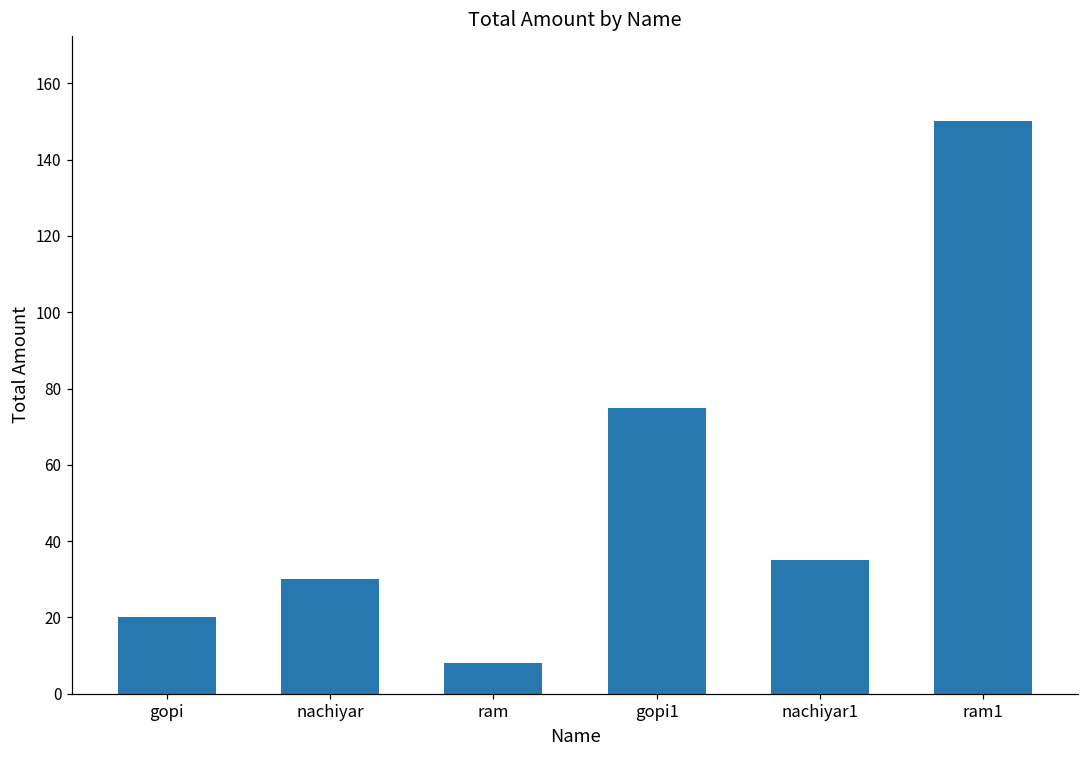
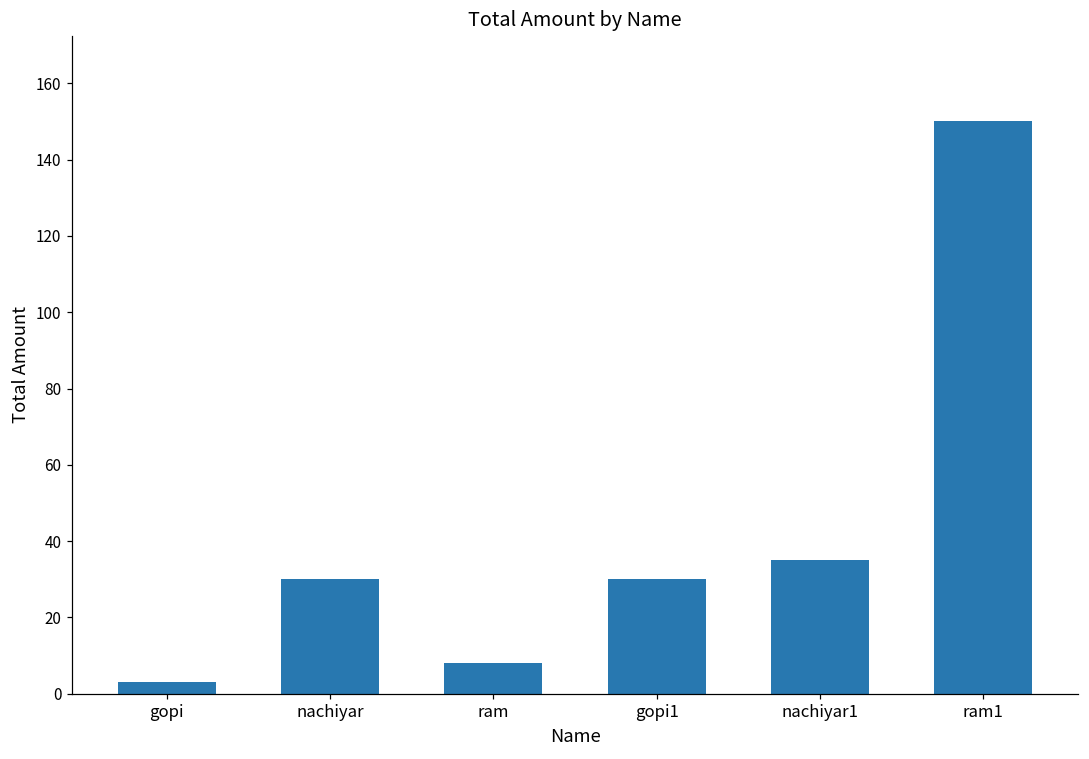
gopi: 20 -> 3
gopi1: 75 -> 30
